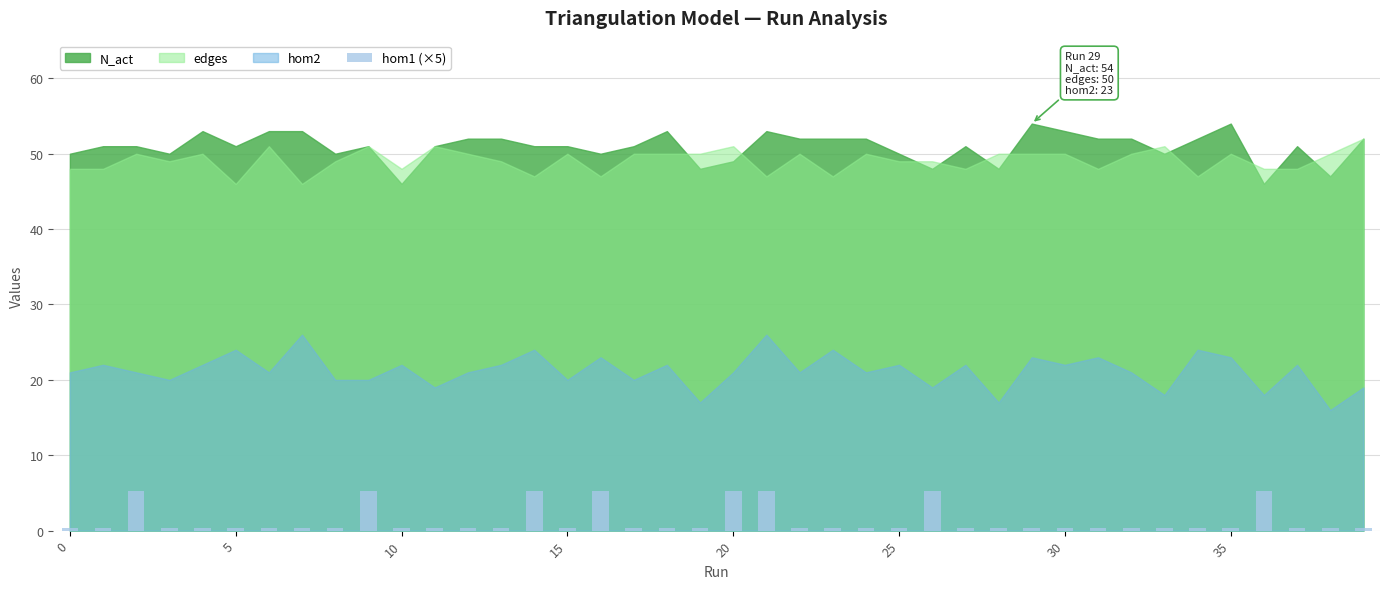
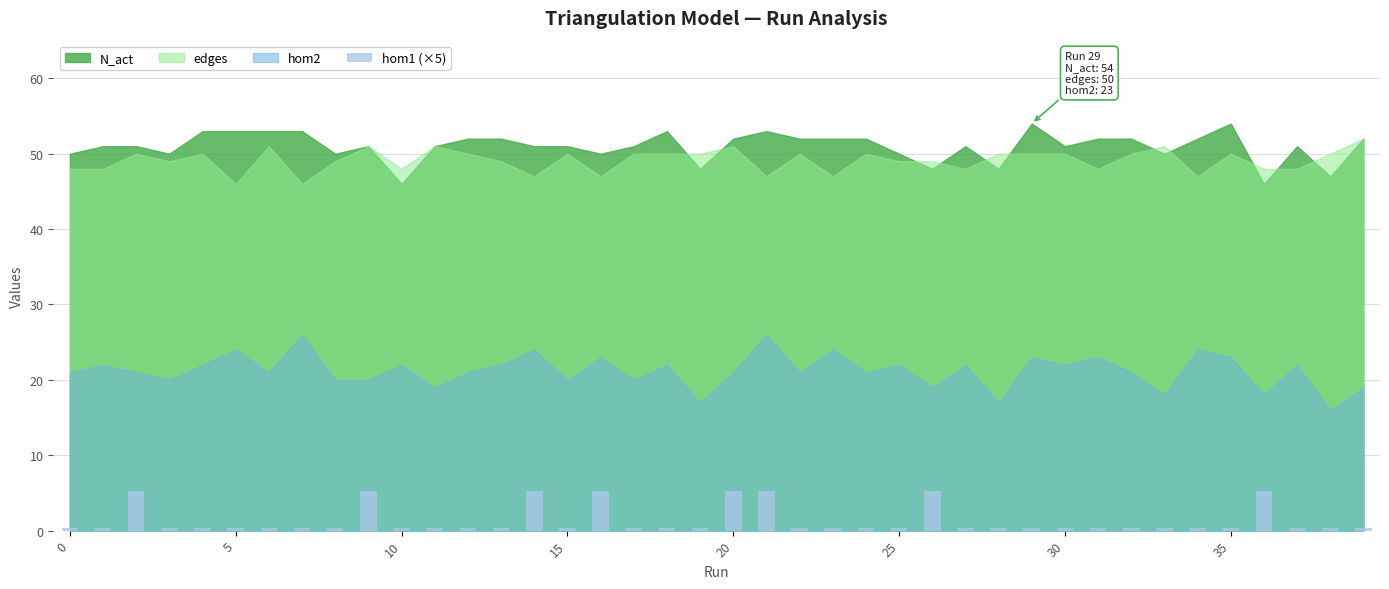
N_act, 5: 51 -> 53
N_act, 20: 49 -> 52
N_act, 30: 53 -> 51
